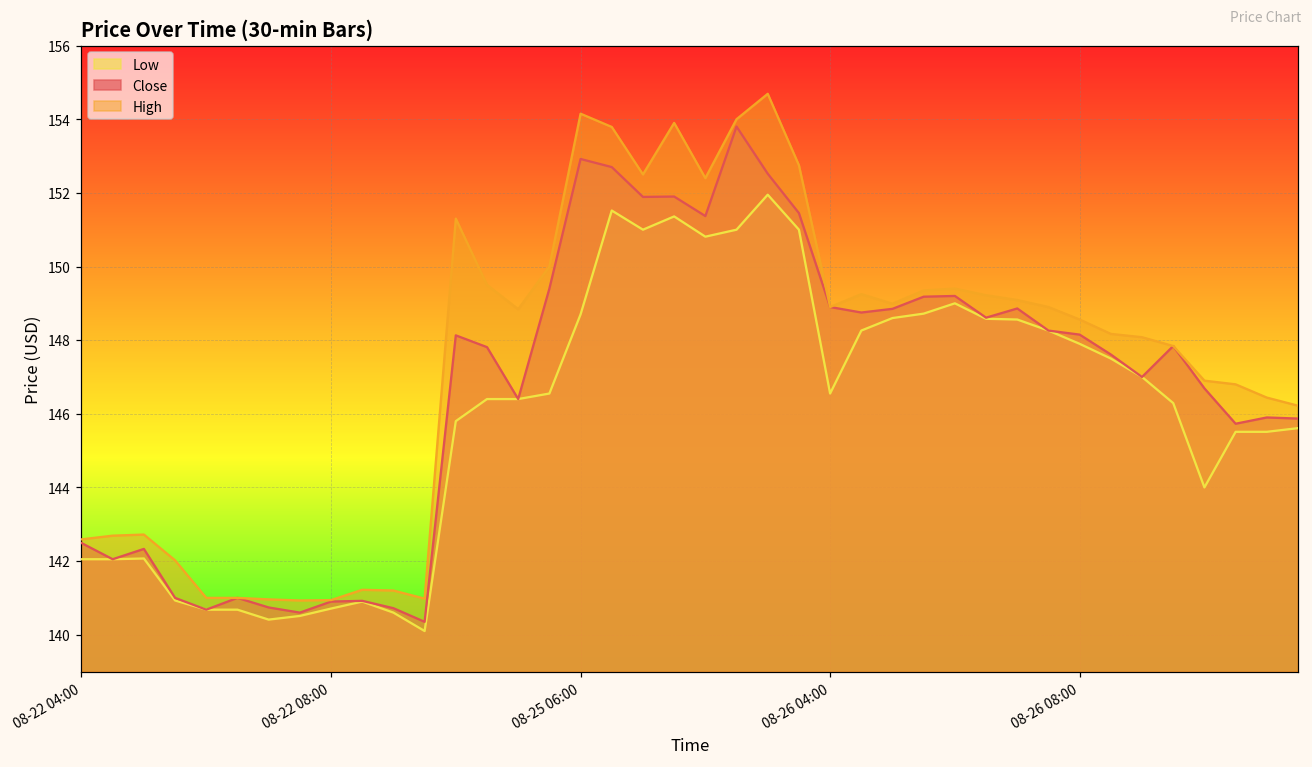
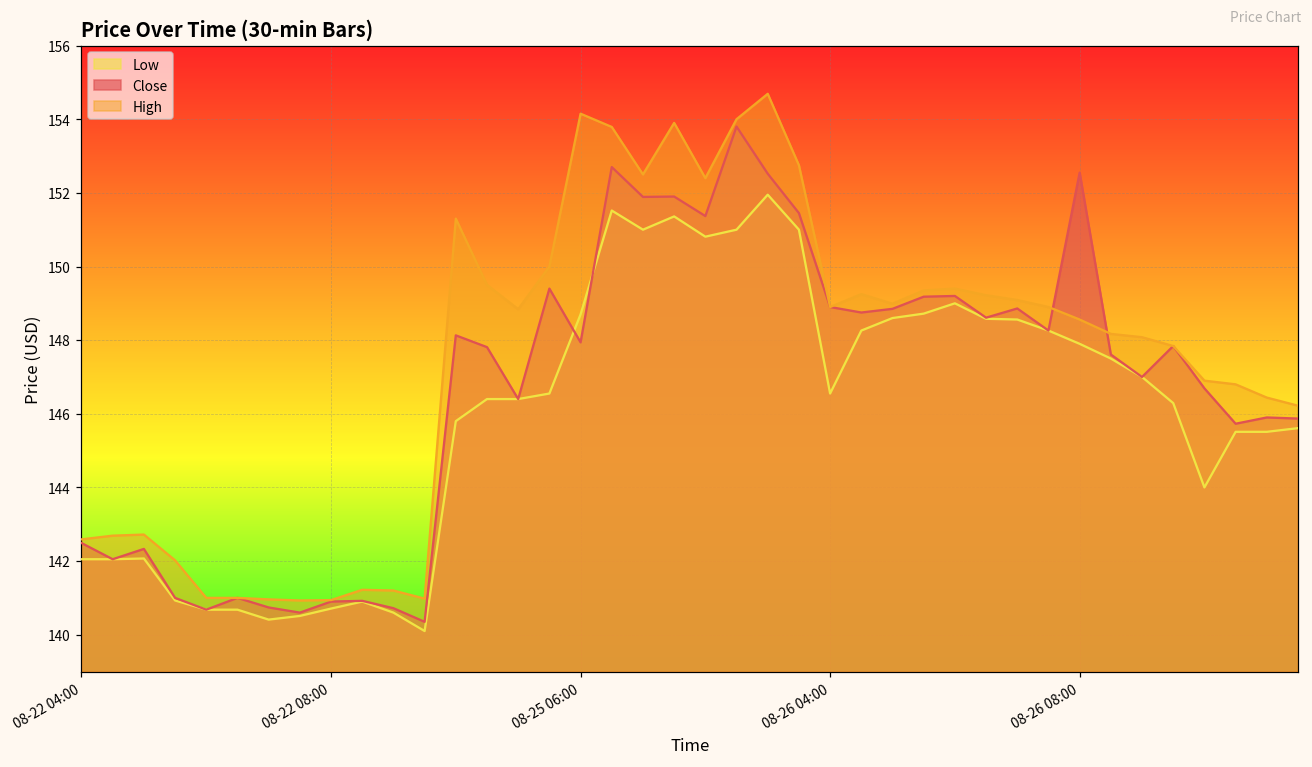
Close, 08-25 06:00: 152.9 -> 147.9
Close, 08-26 08:00: 148.2 -> 152.6
